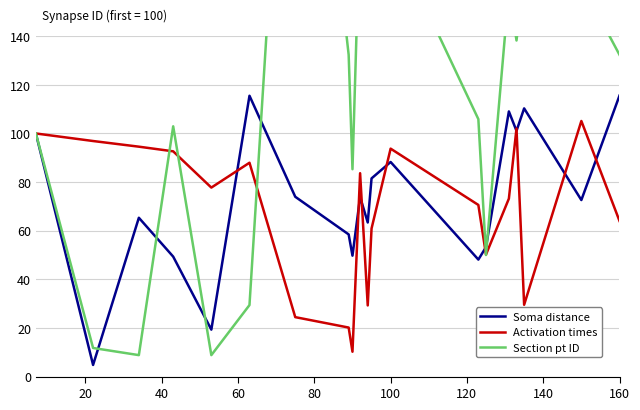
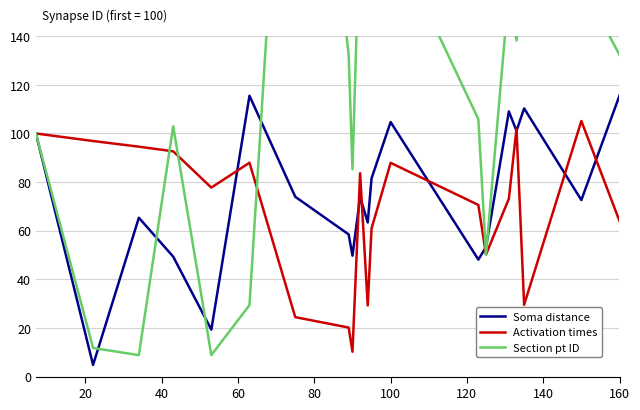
Soma distance, 100: 88 -> 105
Activation times, 100: 94 -> 88
